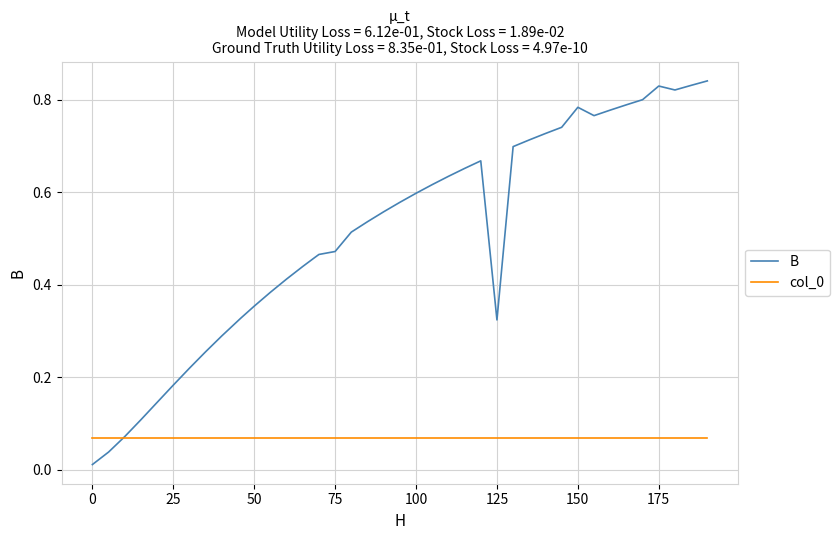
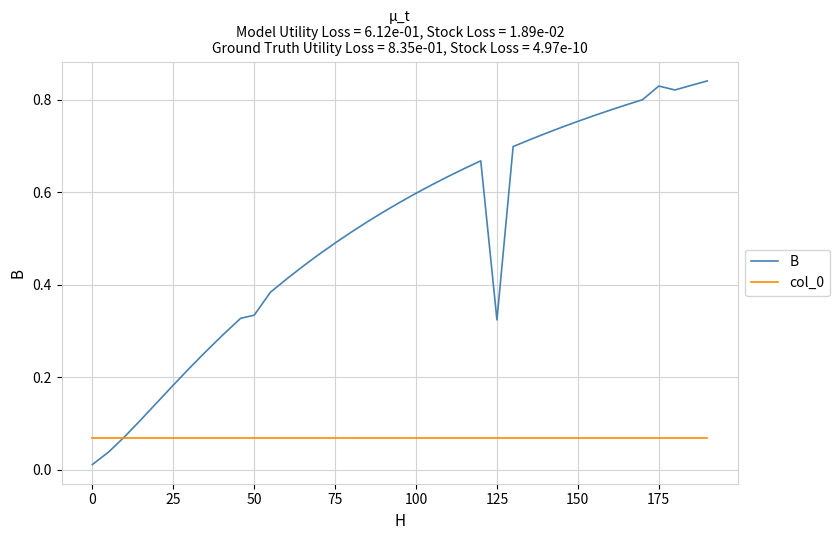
B, 50: 0.35 -> 0.33
B, 75: 0.47 -> 0.49
B, 150: 0.78 -> 0.75
